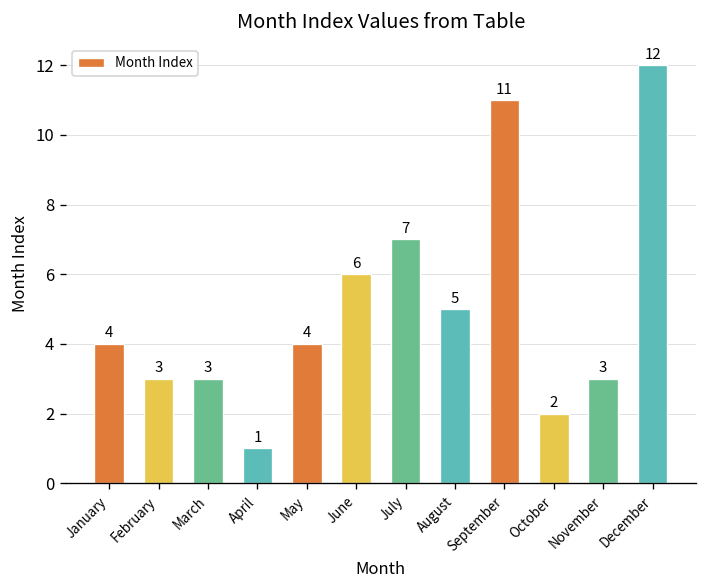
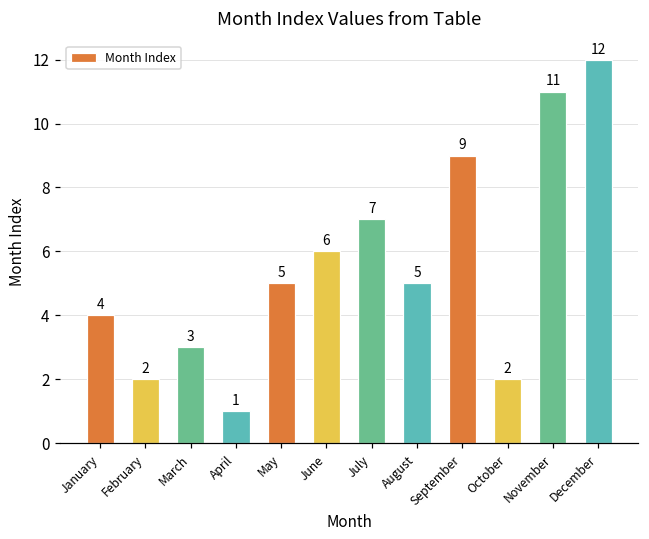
February: 3 -> 2
May: 4 -> 5
September: 11 -> 9
November: 3 -> 11
